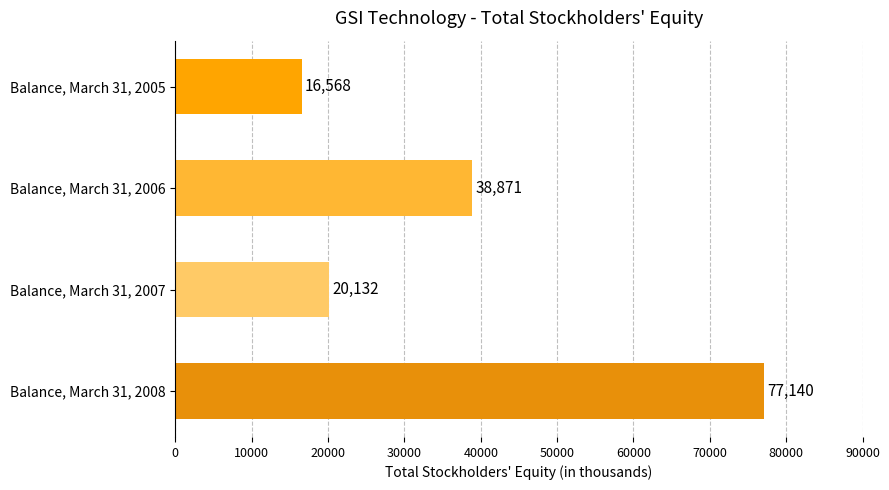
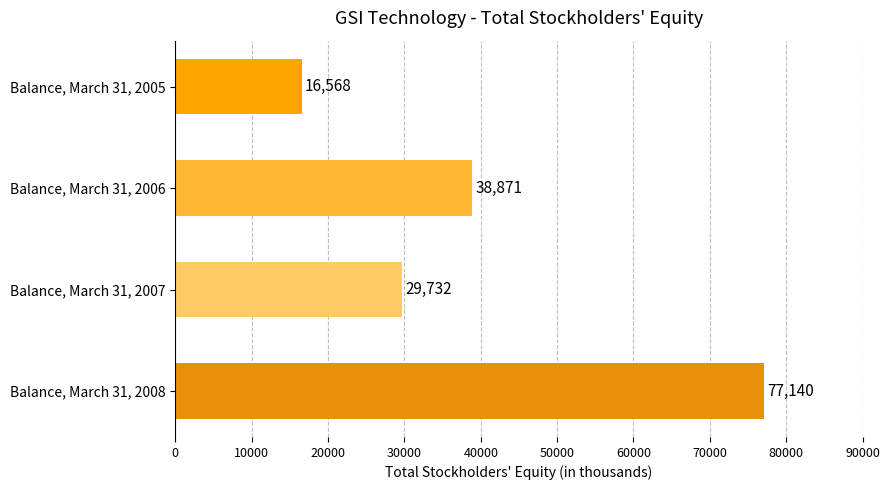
Balance, March 31, 2007: 20,132 -> 29,732
